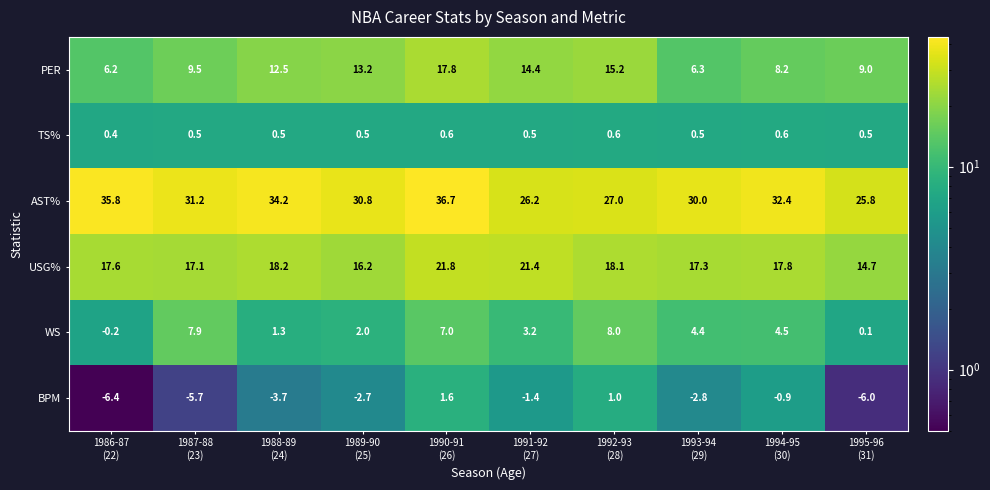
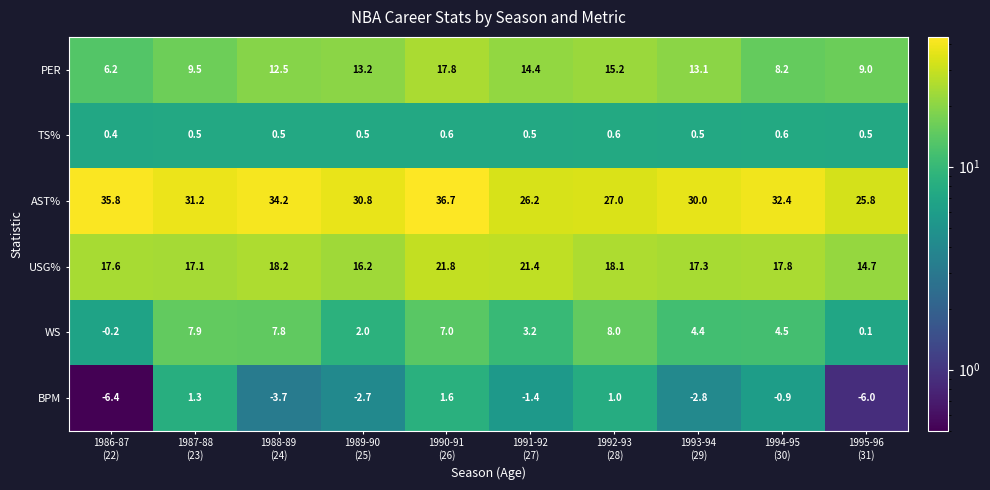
PER, 1993-94 (29): 6.3 -> 13.1
WS, 1988-89 (24): 1.3 -> 7.8
BPM, 1987-88 (23): -5.7 -> 1.3
